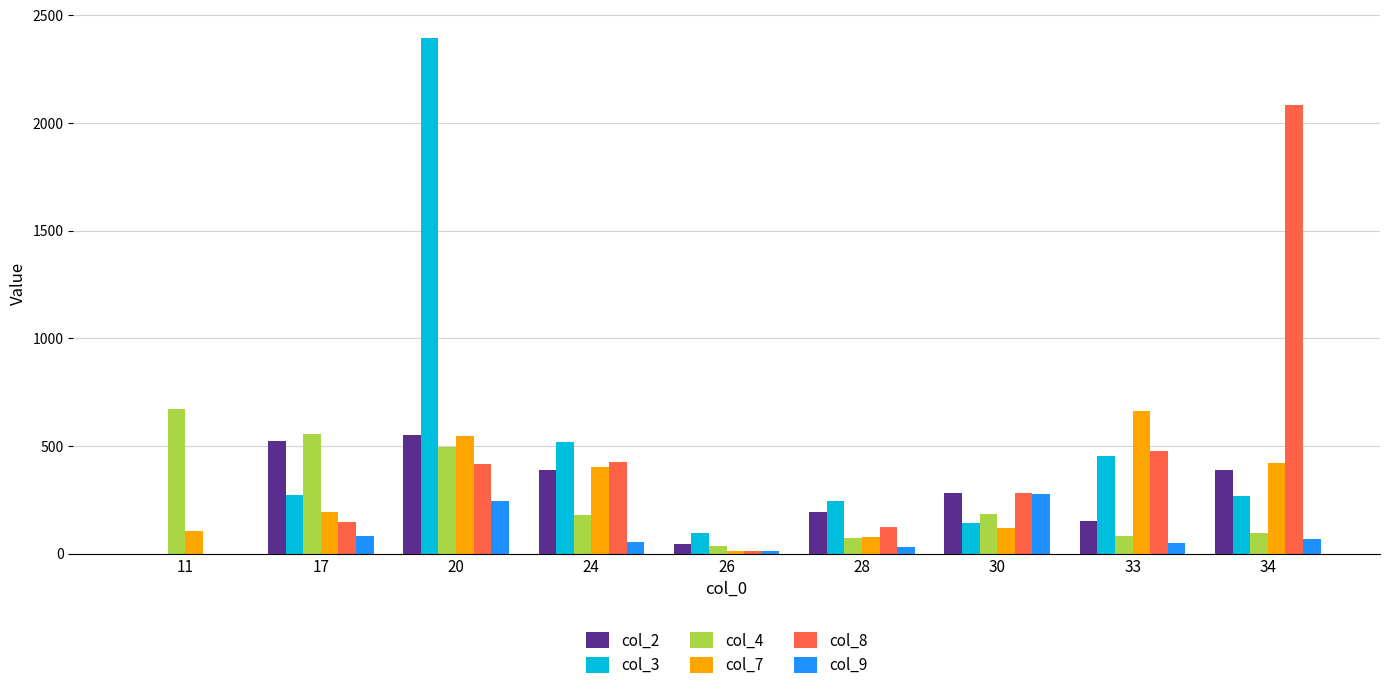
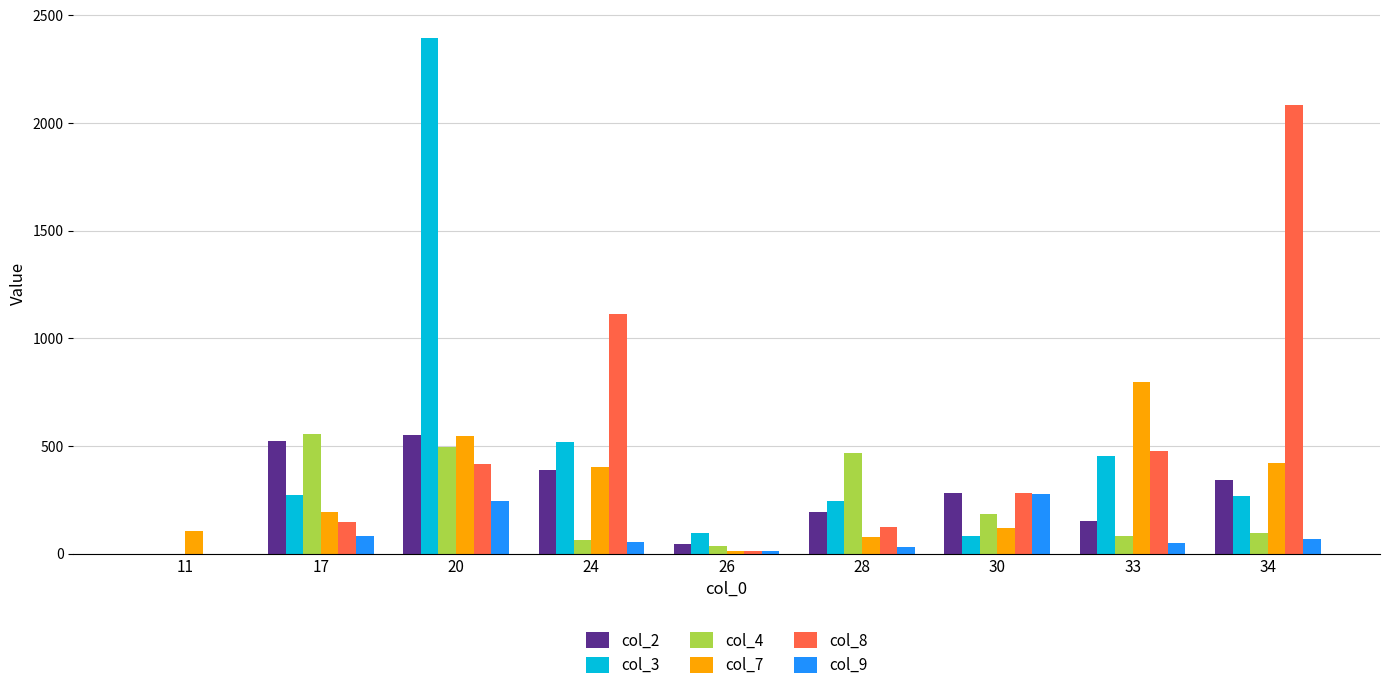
col_4, 11: 670 -> 0
col_4, 24: 180 -> 70
col_8, 24: 430 -> 1110
col_4, 28: 70 -> 470
col_3, 30: 140 -> 80
col_7, 33: 660 -> 800
col_2, 34: 390 -> 340
